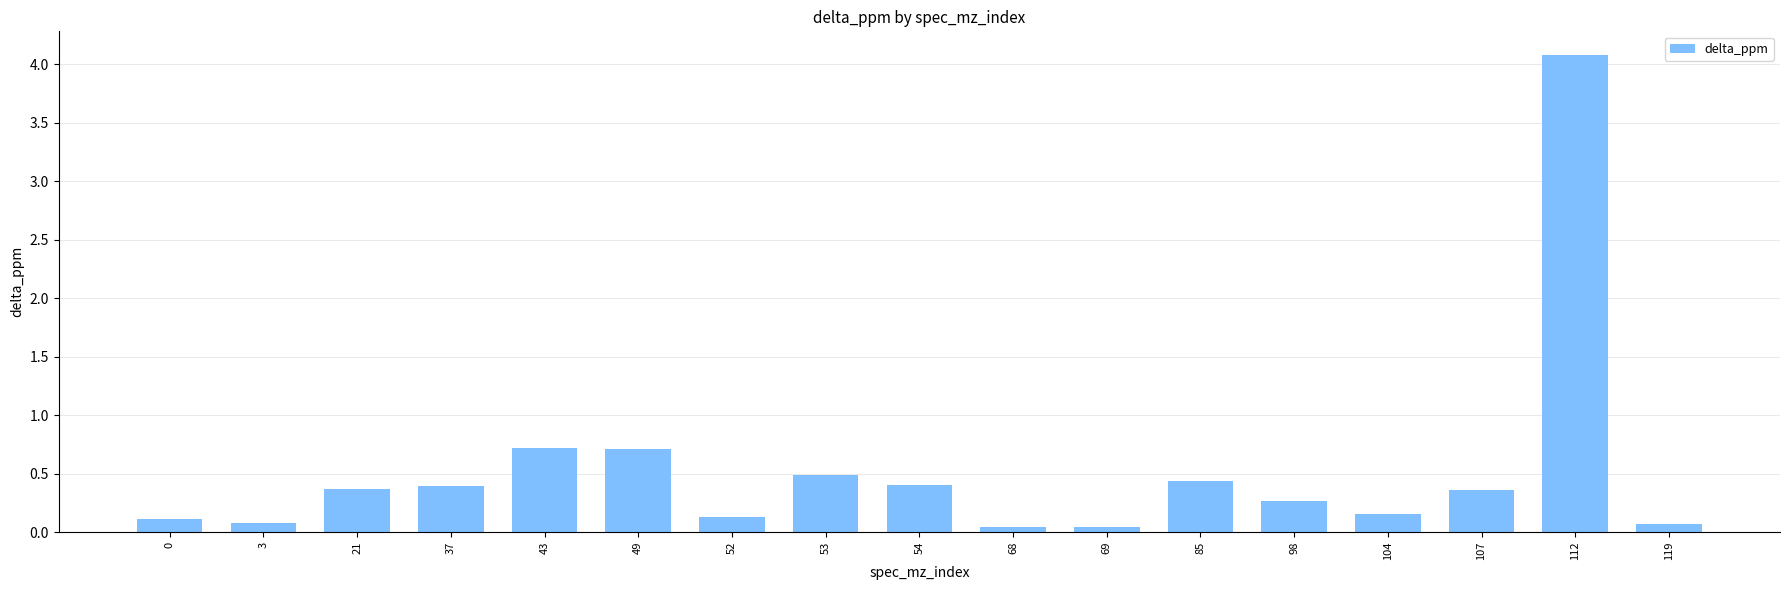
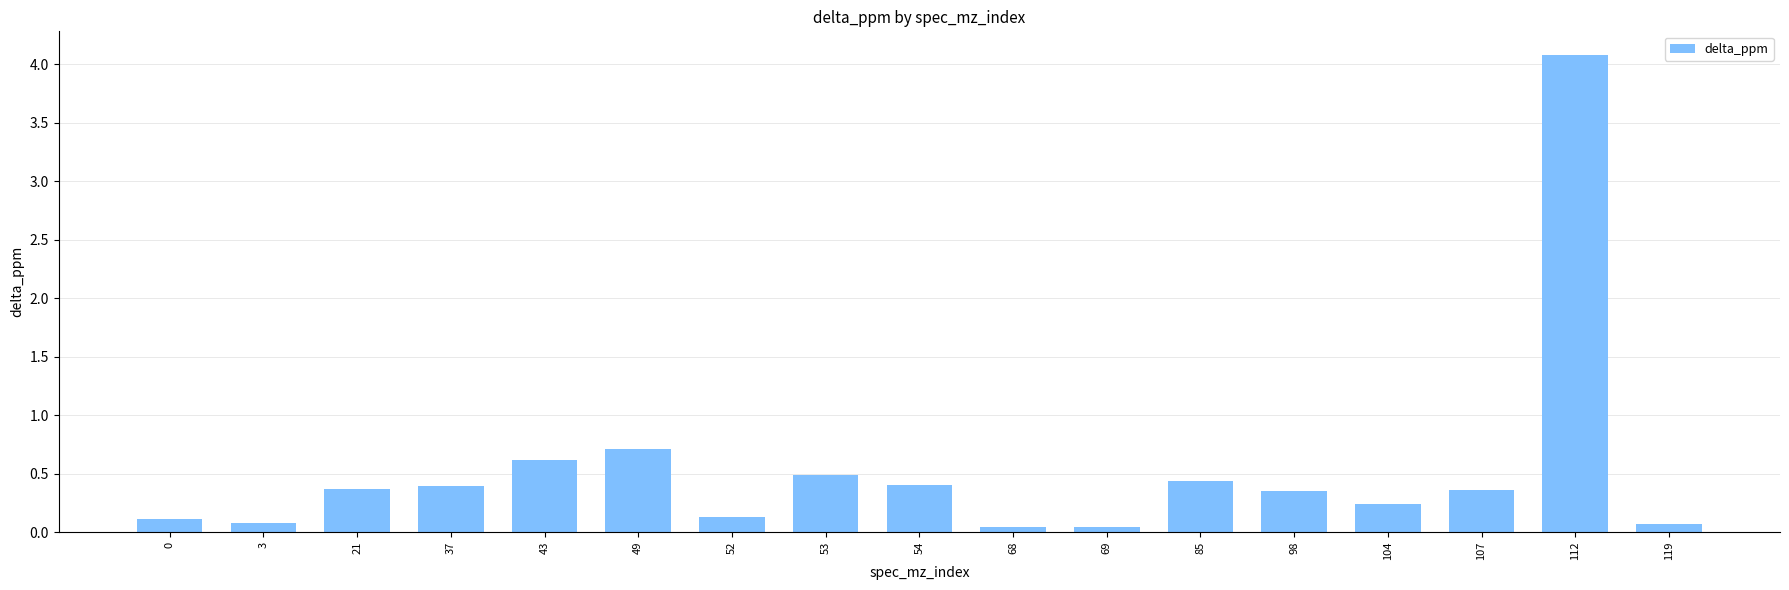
43: 0.72 -> 0.62
98: 0.27 -> 0.35
104: 0.16 -> 0.24
